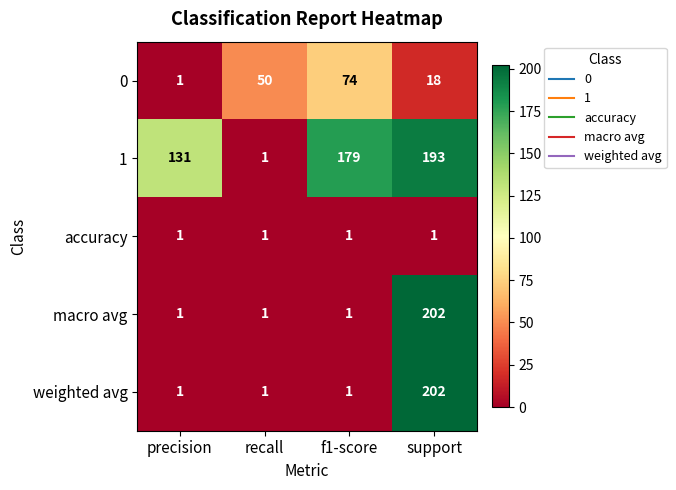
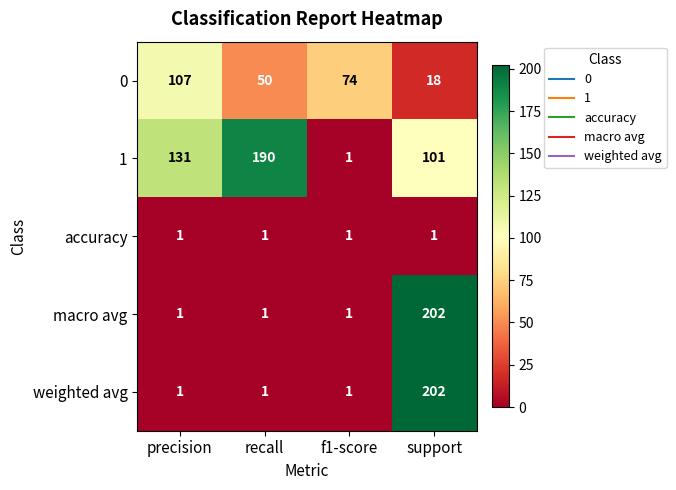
0, precision: 1 -> 107
1, recall: 1 -> 190
1, f1-score: 179 -> 1
1, support: 193 -> 101
